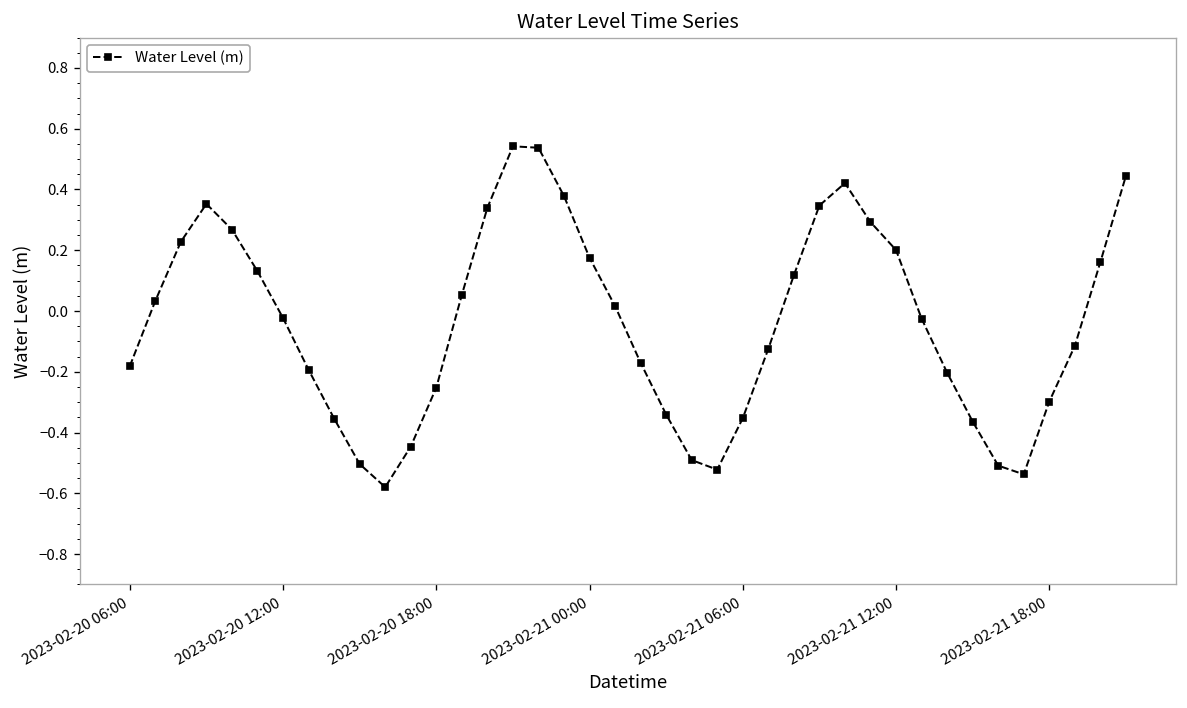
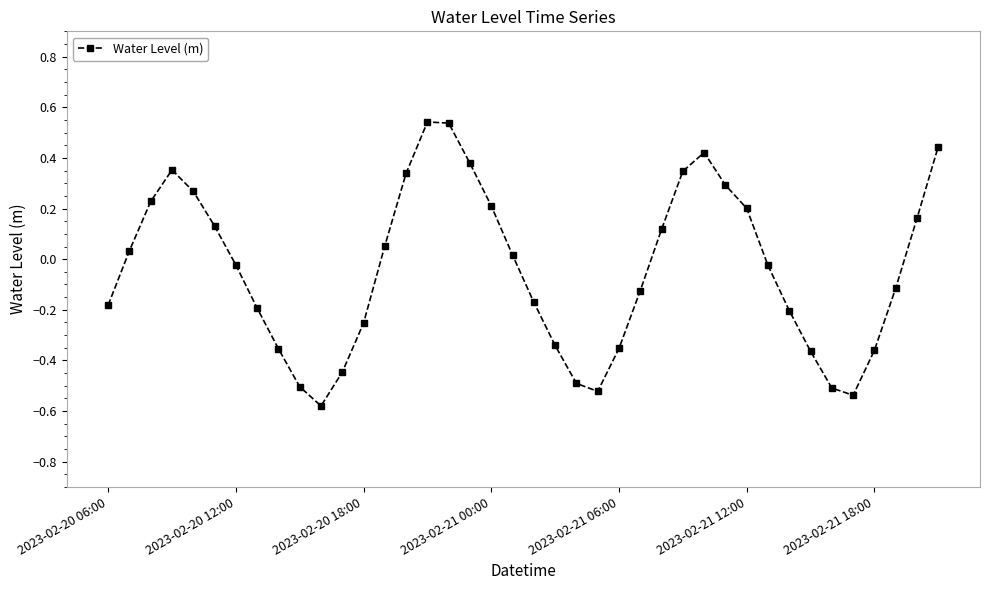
2023-02-21 00:00: 0.18 -> 0.21
2023-02-21 18:00: -0.30 -> -0.36
